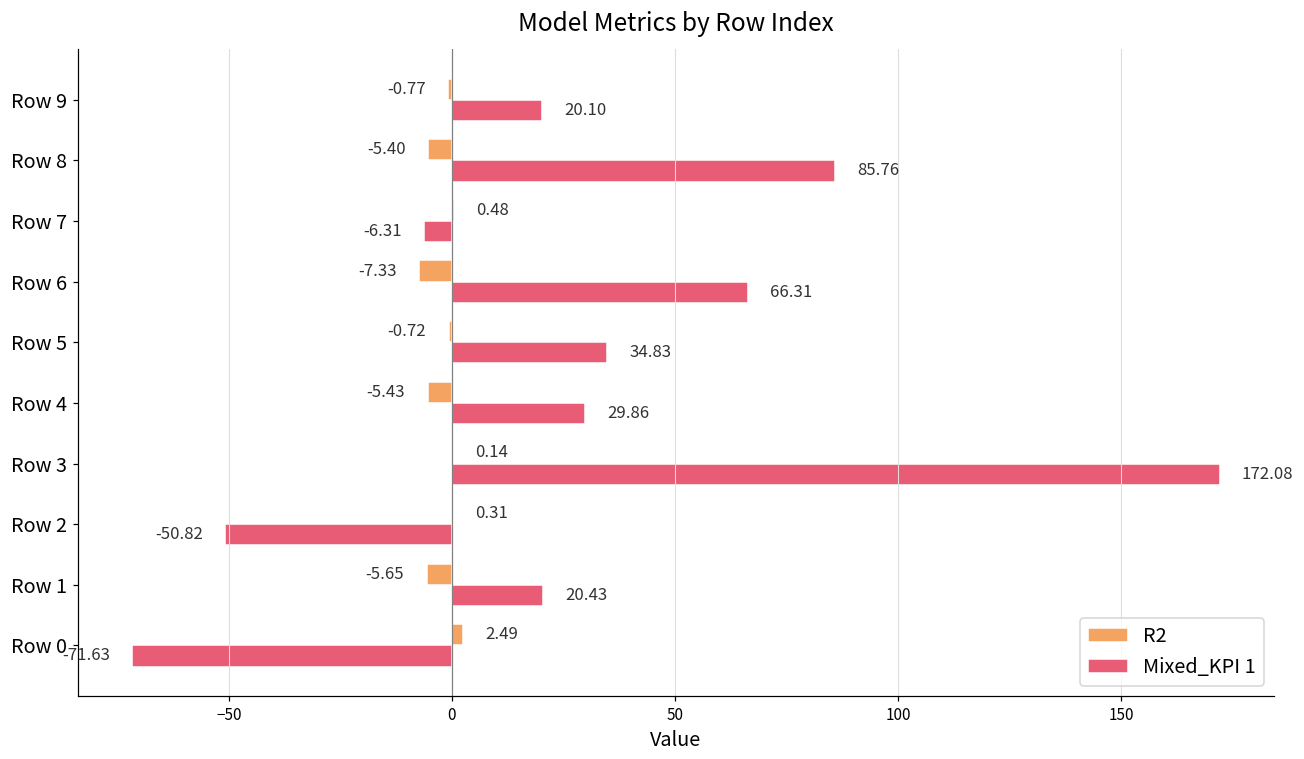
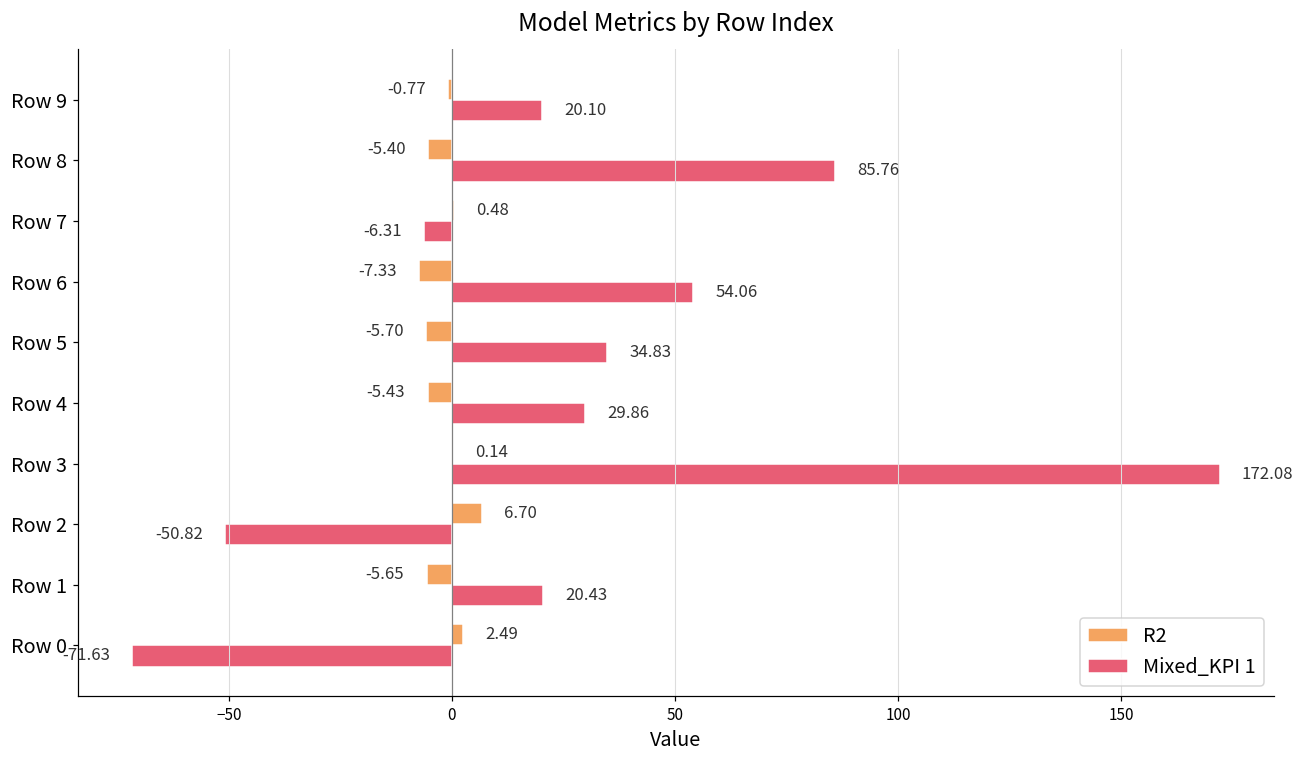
Mixed_KPI 1, Row 6: 66.31 -> 54.06
R2, Row 5: -0.72 -> -5.70
R2, Row 2: 0.31 -> 6.70
